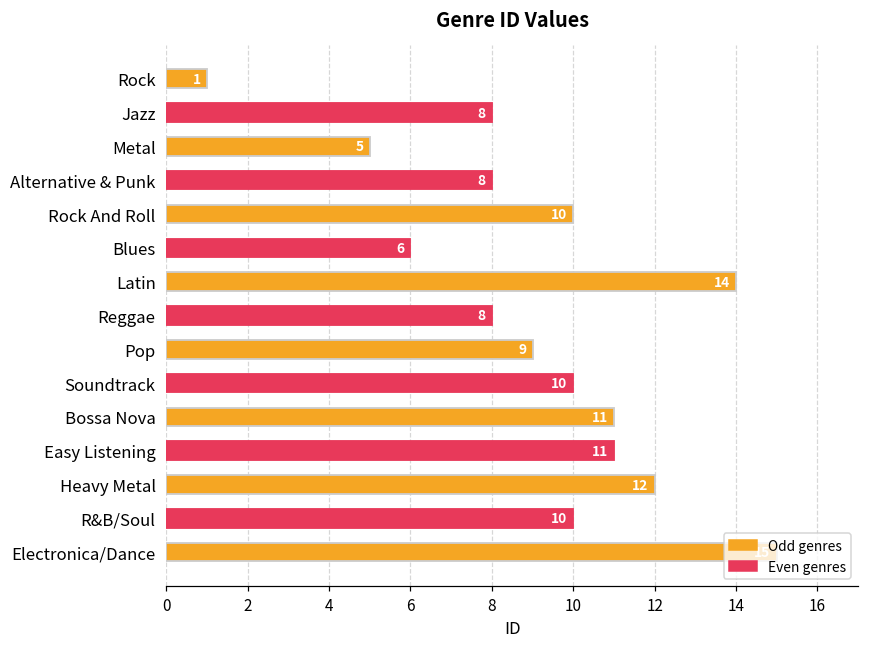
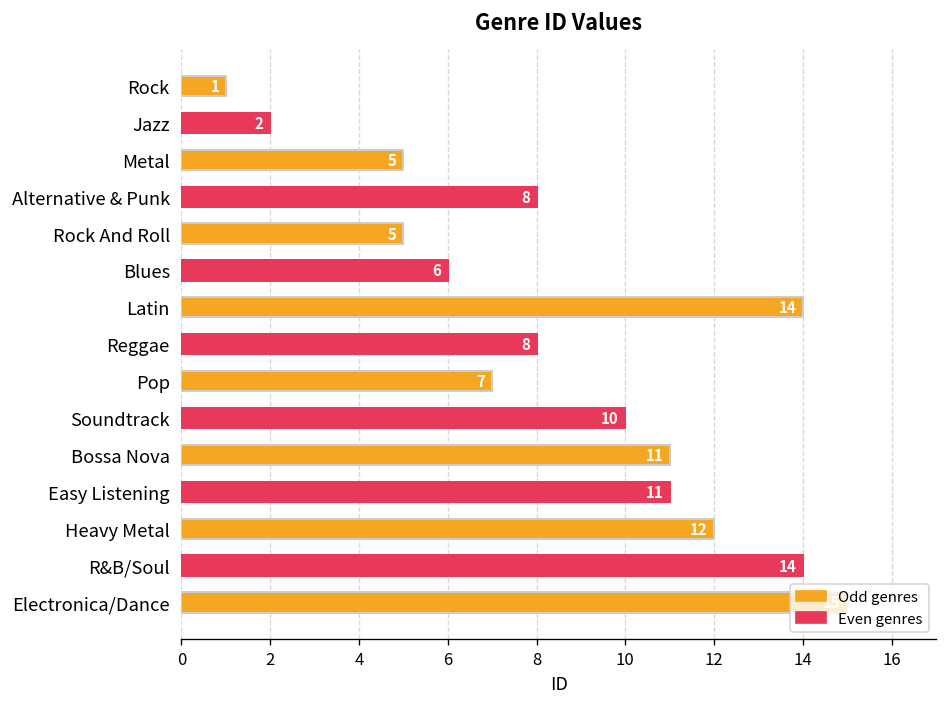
Jazz: 8 -> 2
Rock And Roll: 10 -> 5
Pop: 9 -> 7
R&B/Soul: 10 -> 14
